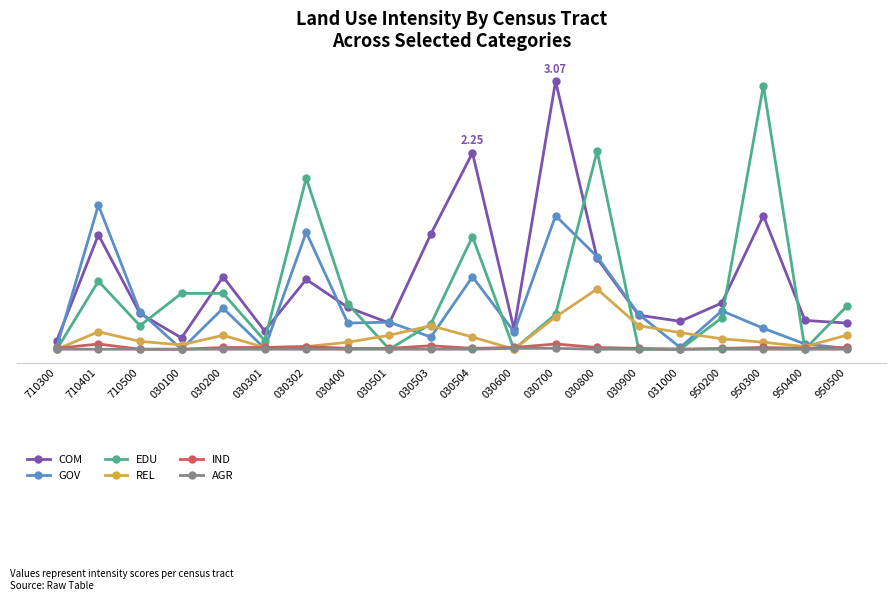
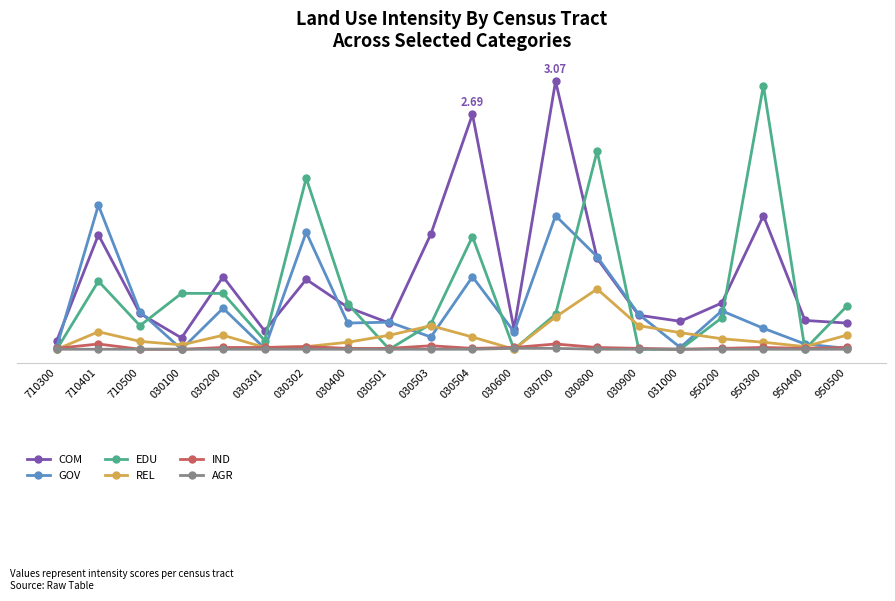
COM, 030504: 2.25 -> 2.69
